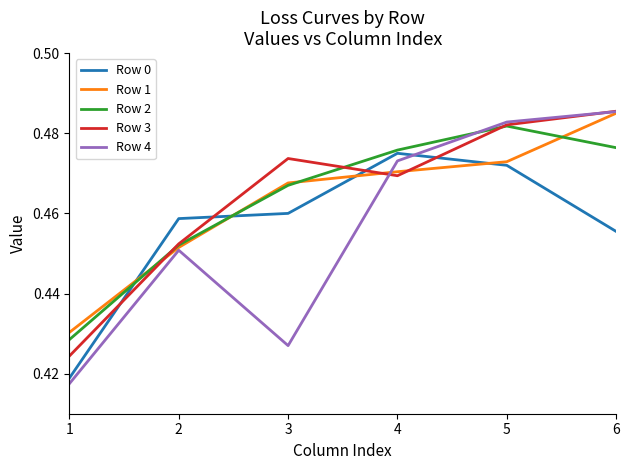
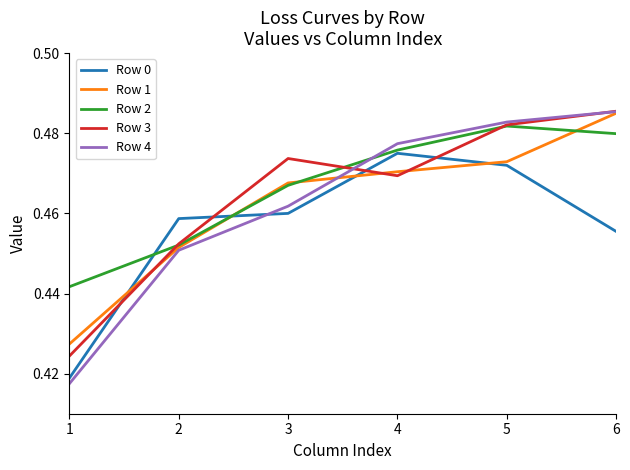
Row 1, 1: 0.430 -> 0.427
Row 2, 1: 0.429 -> 0.442
Row 4, 3: 0.427 -> 0.462
Row 4, 4: 0.473 -> 0.477
Row 2, 6: 0.476 -> 0.480
